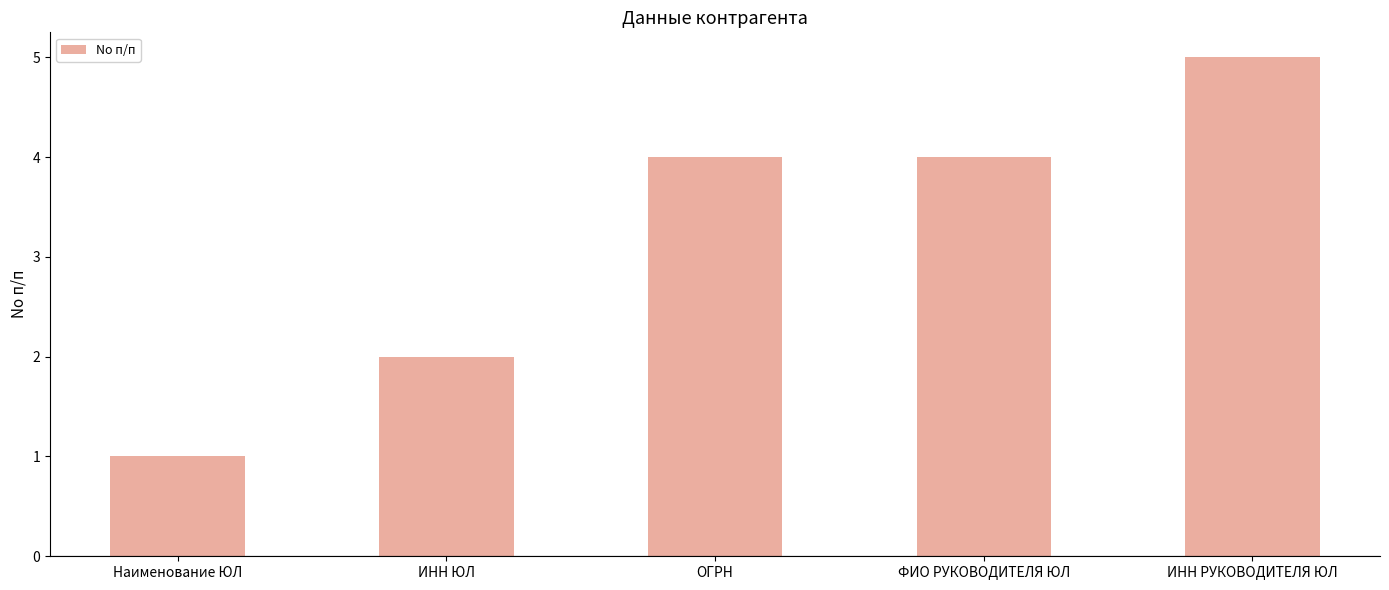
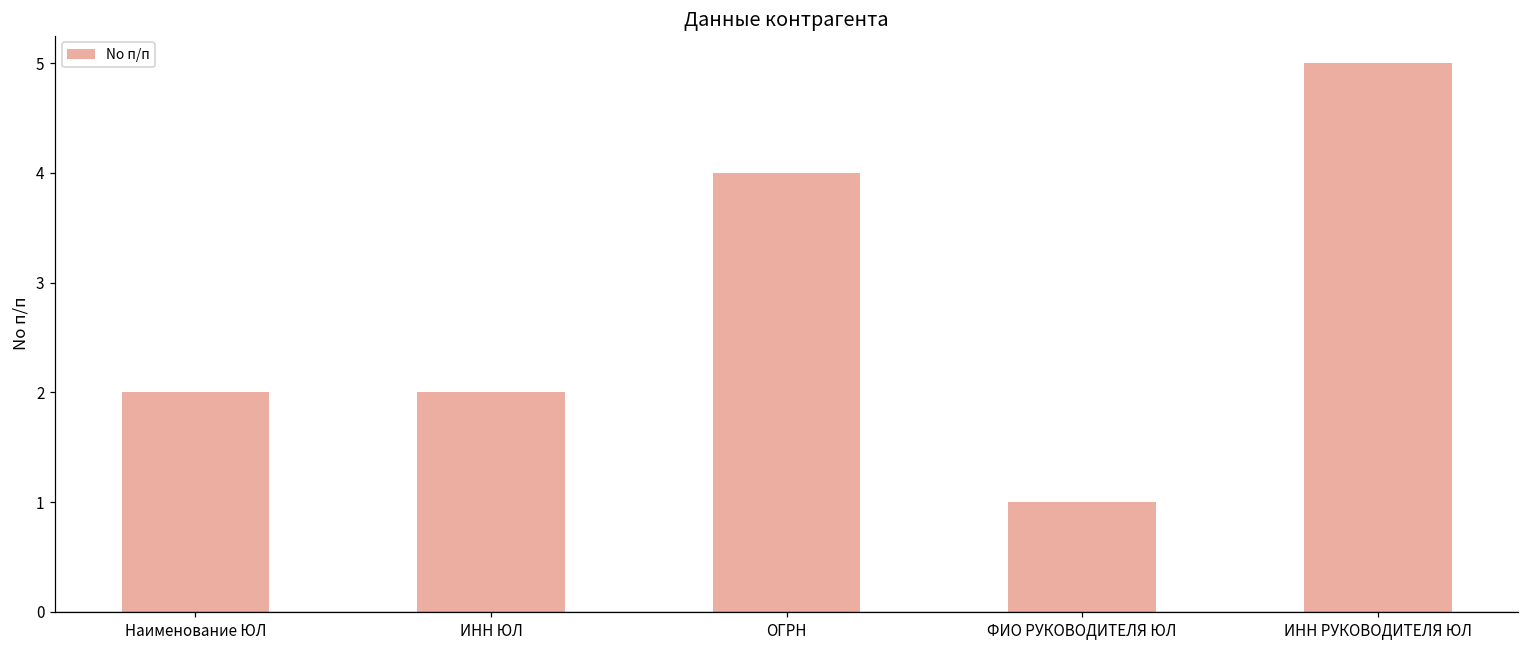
Наименование ЮЛ: 1 -> 2
ФИО РУКОВОДИТЕЛЯ ЮЛ: 4 -> 1
